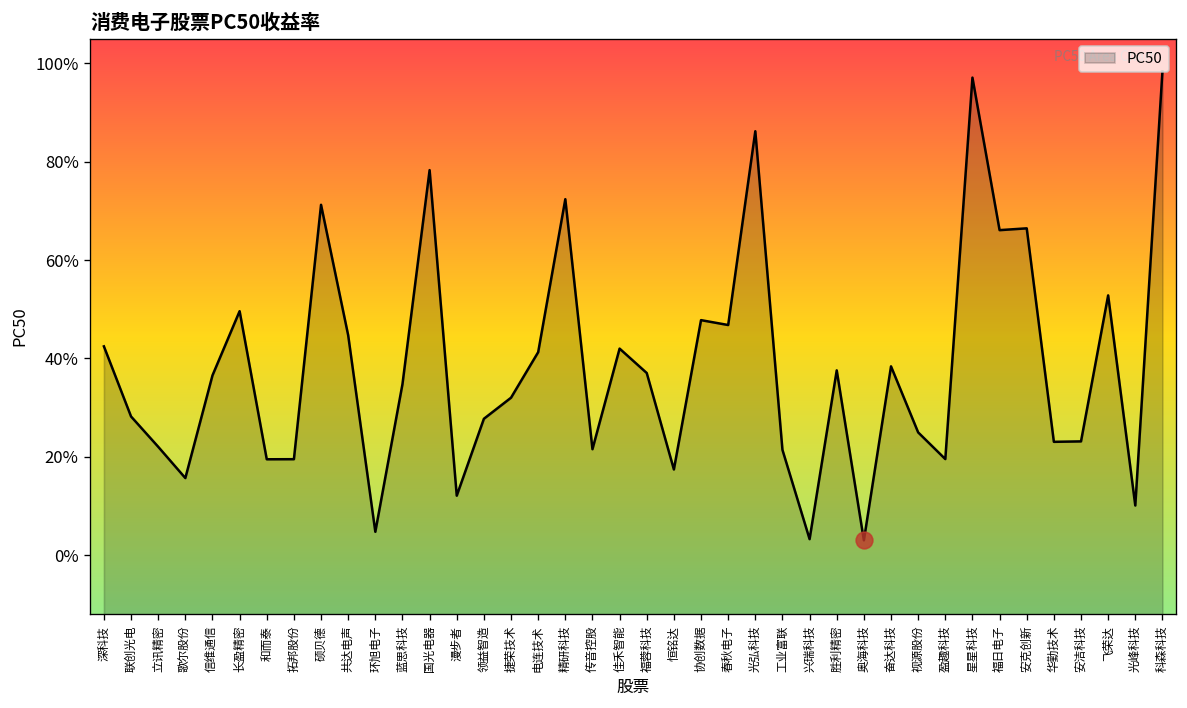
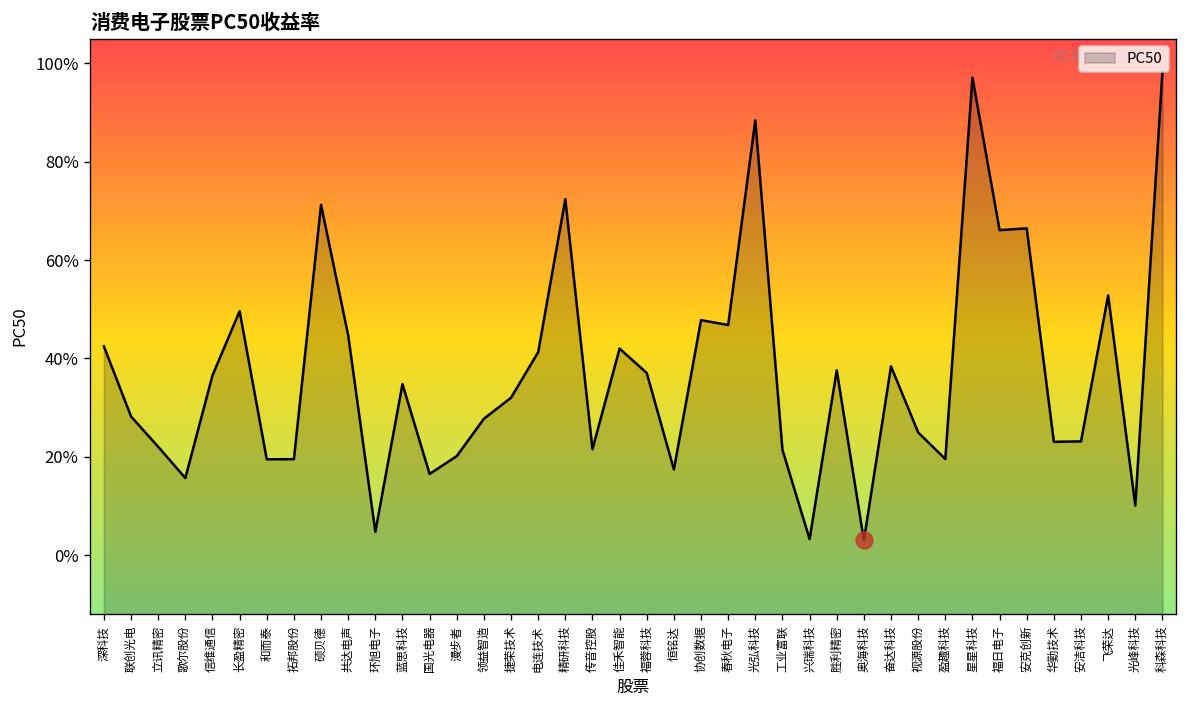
PC50, 国光电器: 78% -> 17%
PC50, 漫步者: 12% -> 20%
PC50, 光弘科技: 86% -> 88%
